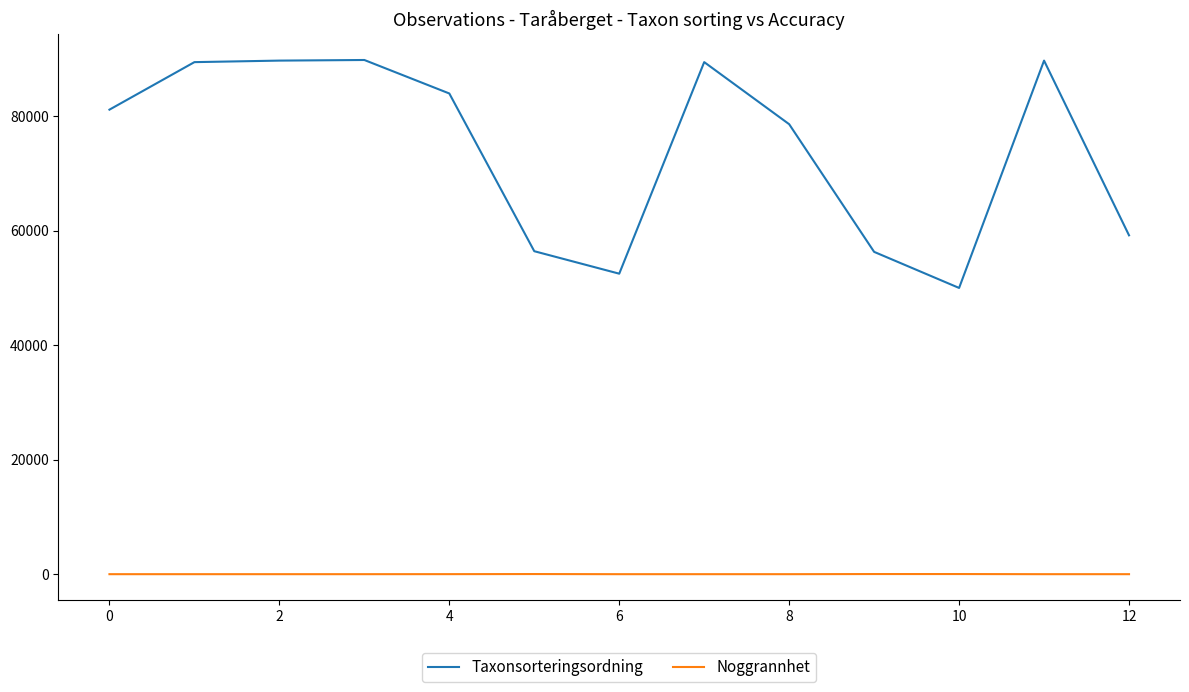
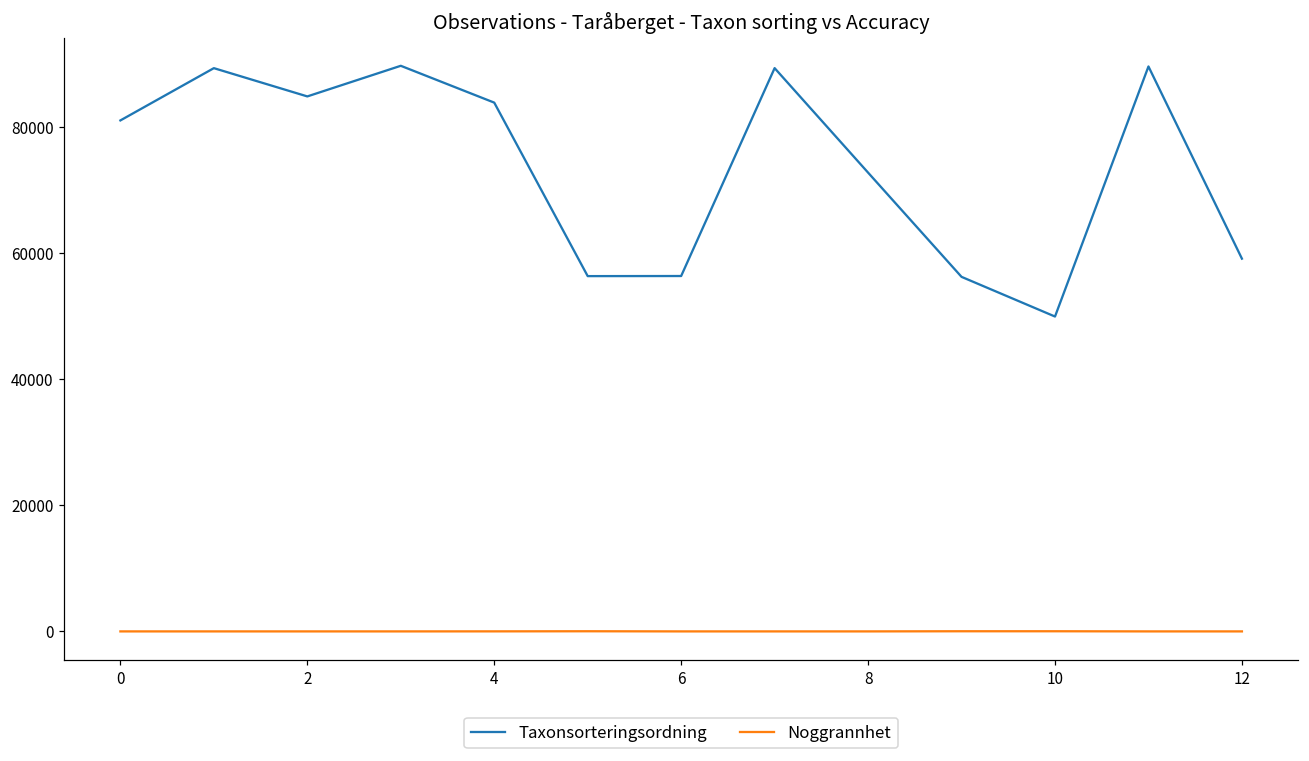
Taxonsorteringsordning, 2: 90000 -> 85000
Taxonsorteringsordning, 6: 52000 -> 56000
Taxonsorteringsordning, 8: 79000 -> 73000
